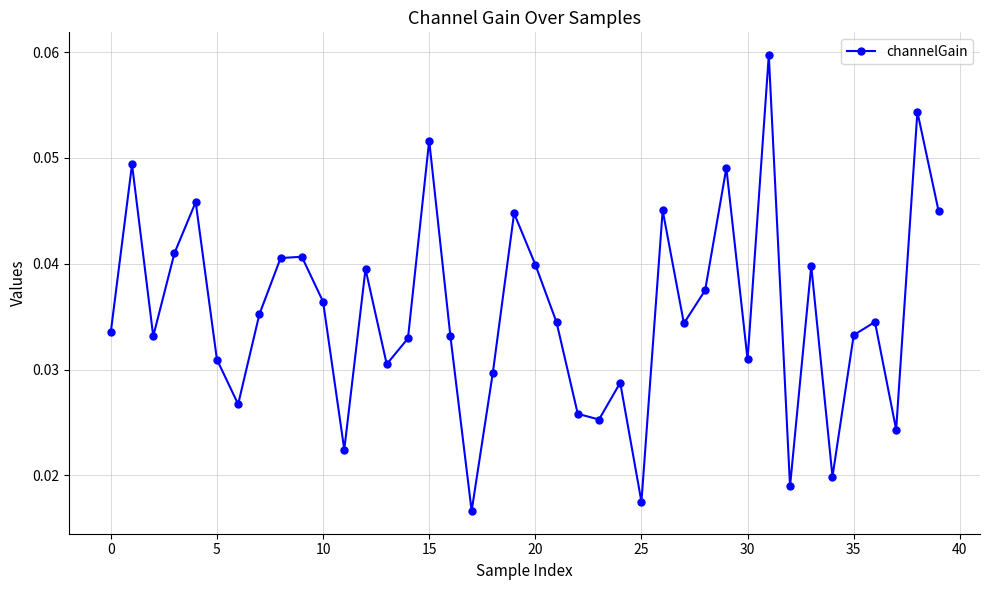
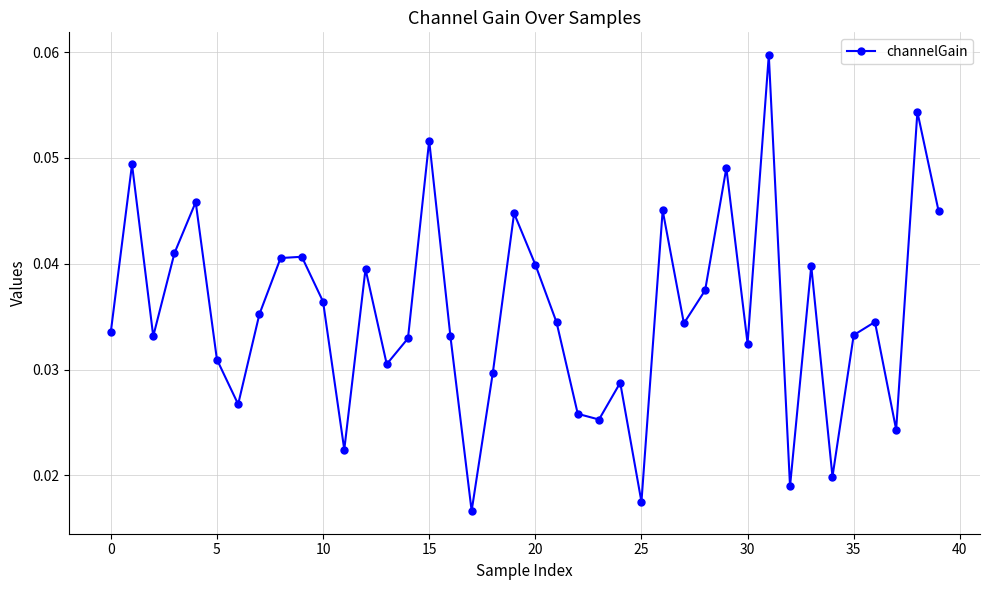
30: 0.0309 -> 0.0325
